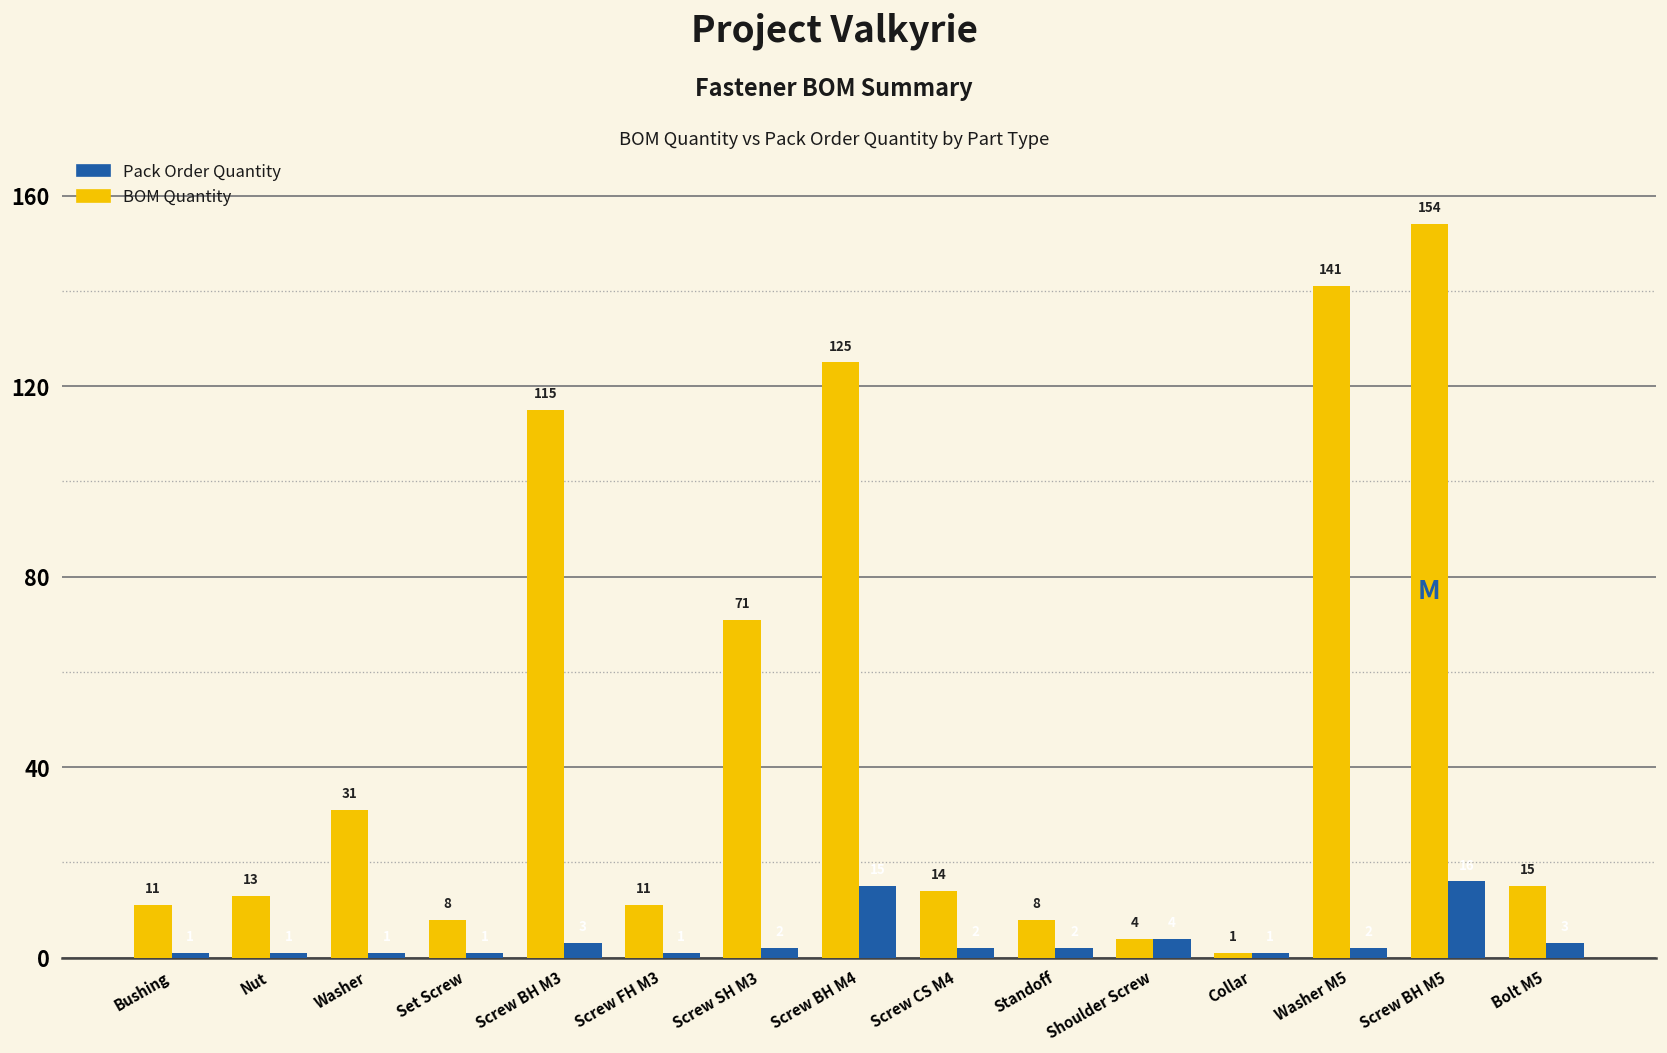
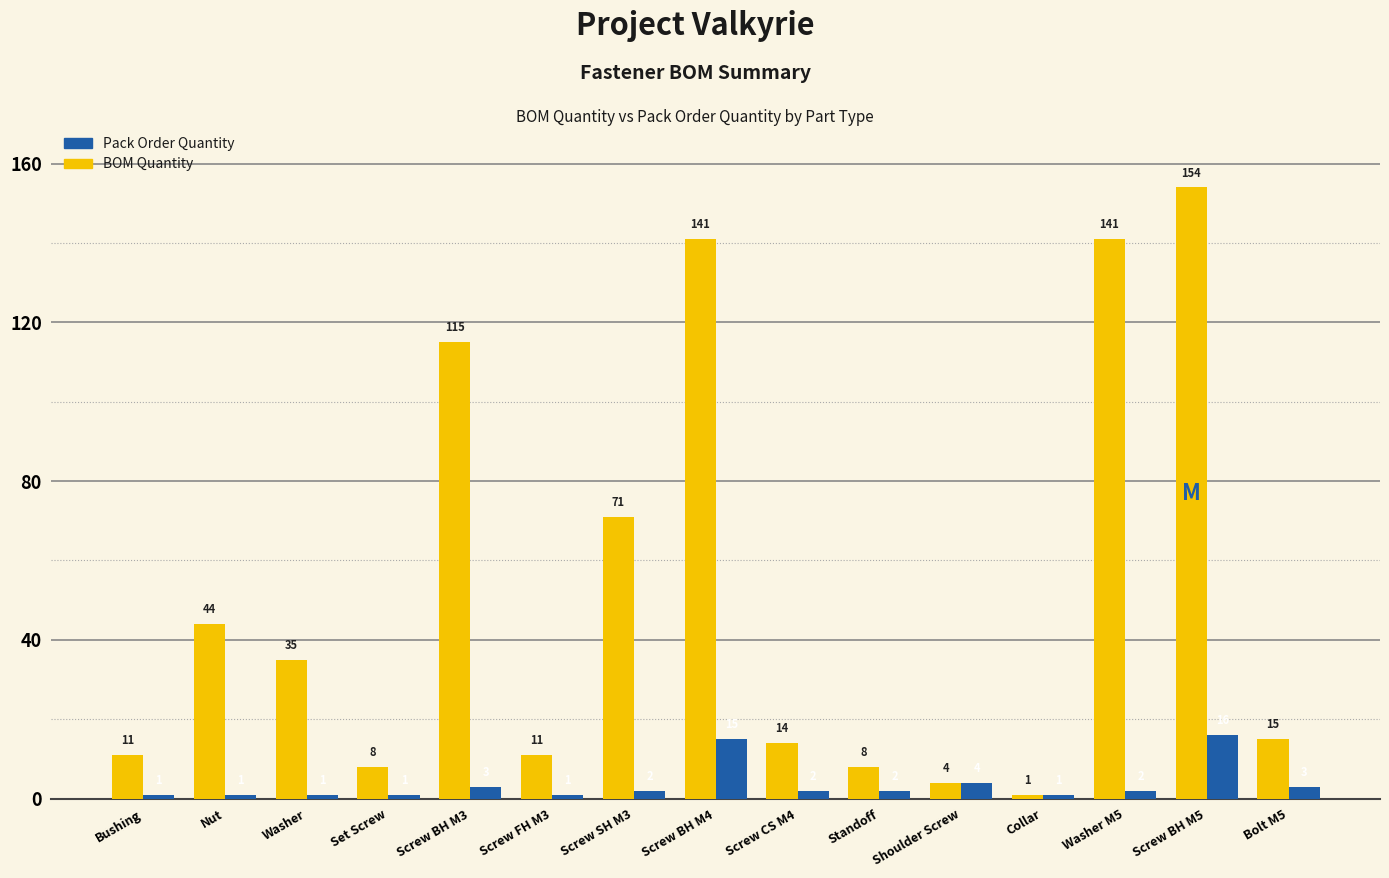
BOM Quantity, Nut: 13 -> 44
BOM Quantity, Washer: 31 -> 35
BOM Quantity, Screw BH M4: 125 -> 141
